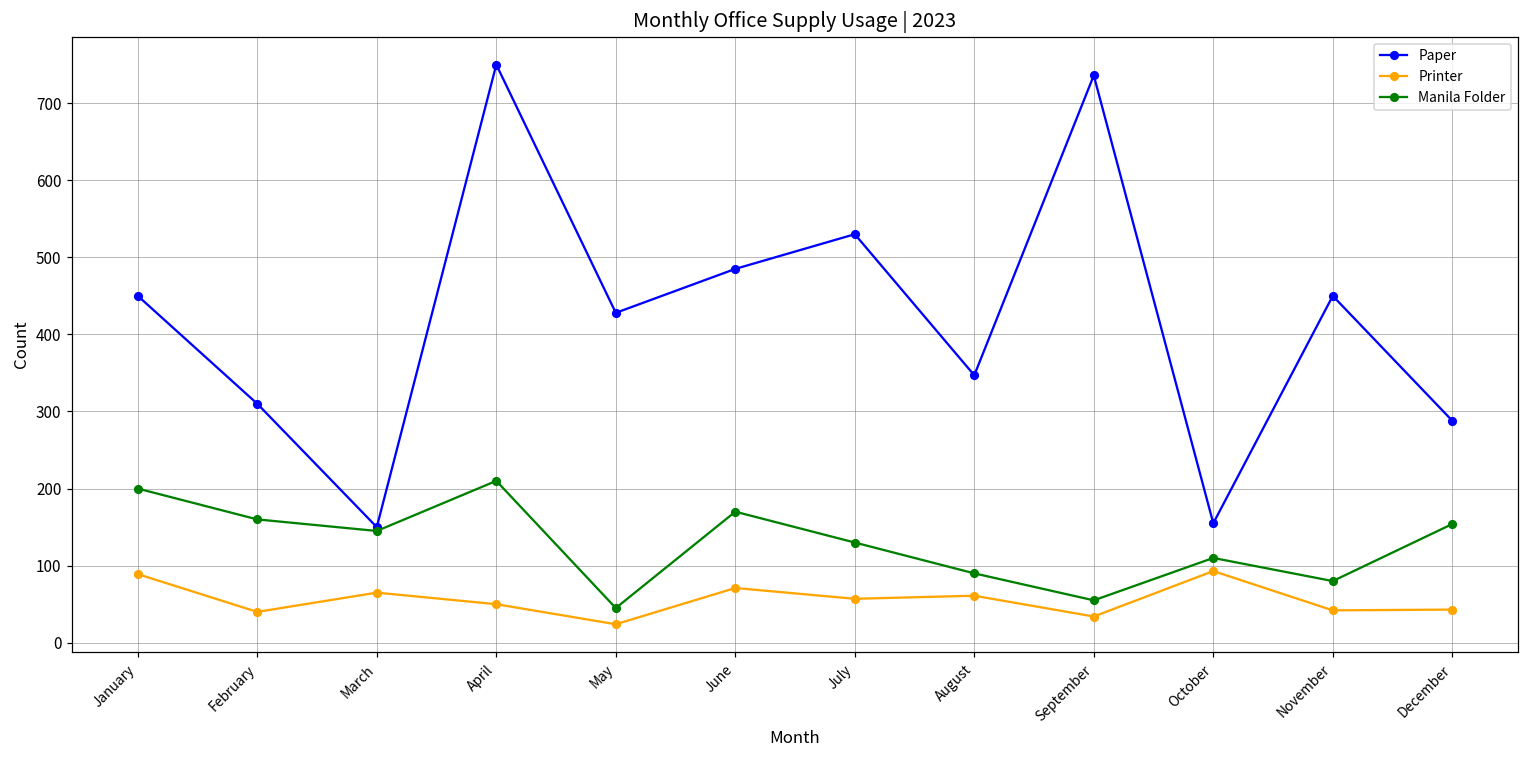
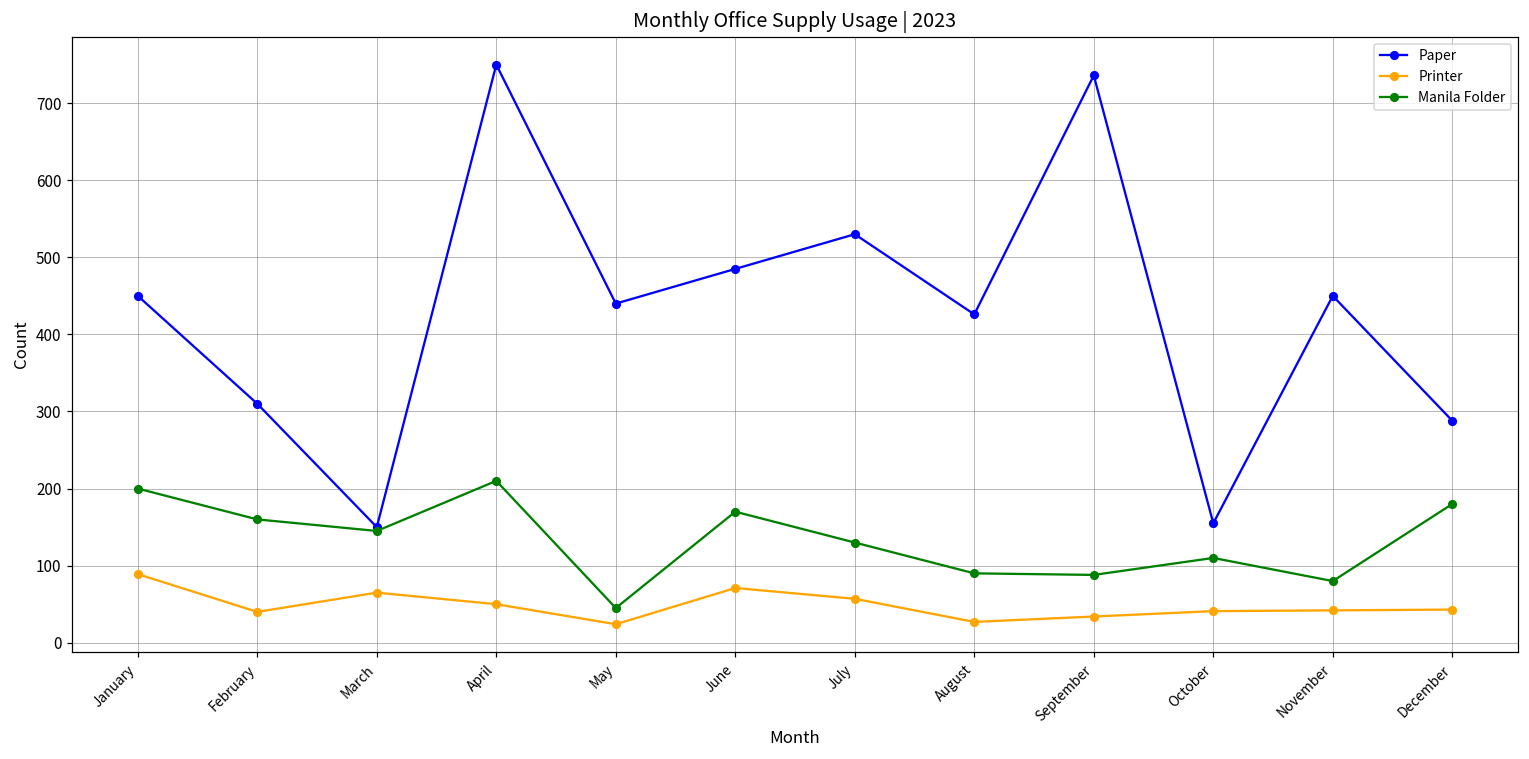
Paper, May: 430 -> 440
Paper, August: 350 -> 430
Printer, August: 60 -> 30
Manila Folder, September: 60 -> 90
Printer, October: 90 -> 40
Manila Folder, December: 150 -> 180
